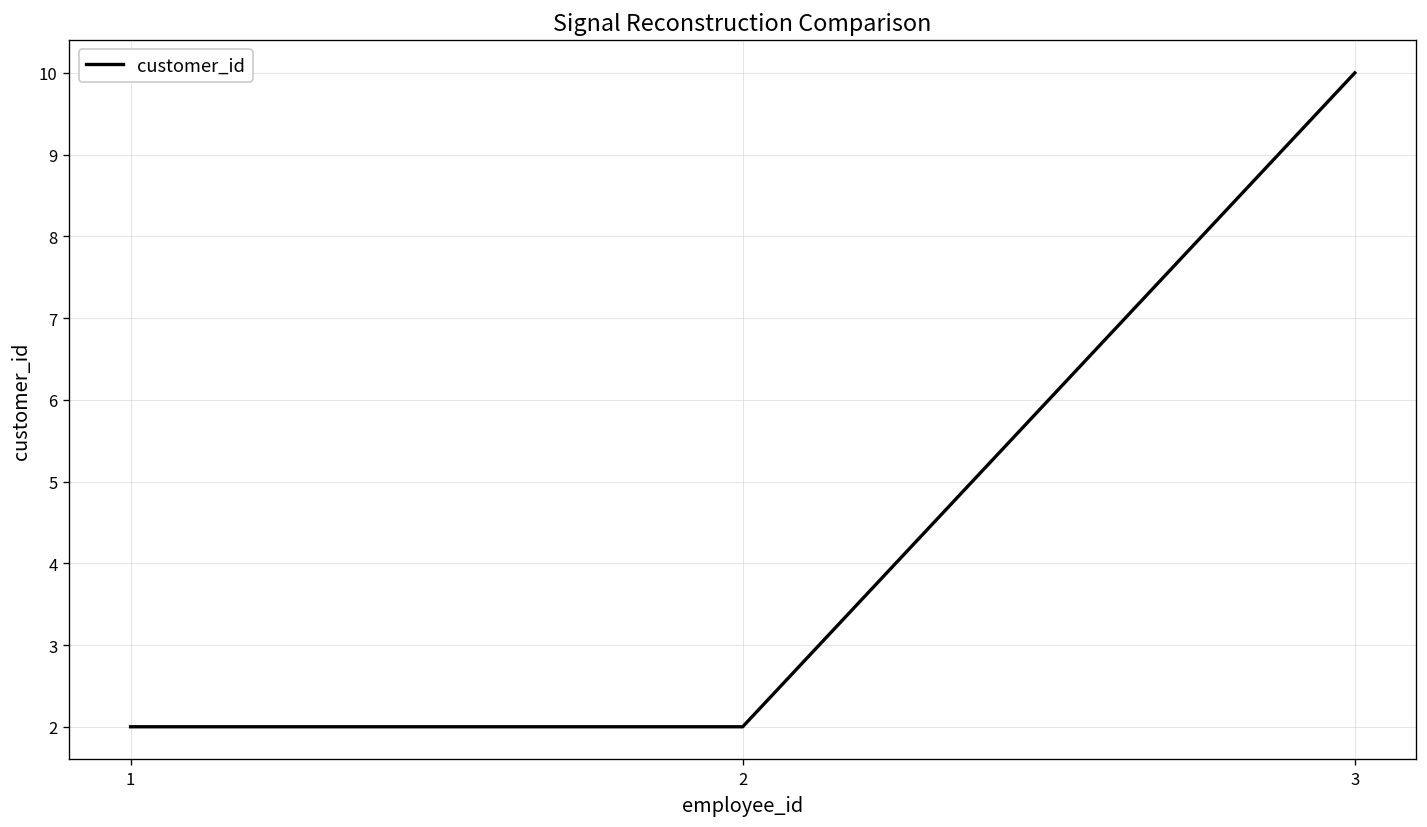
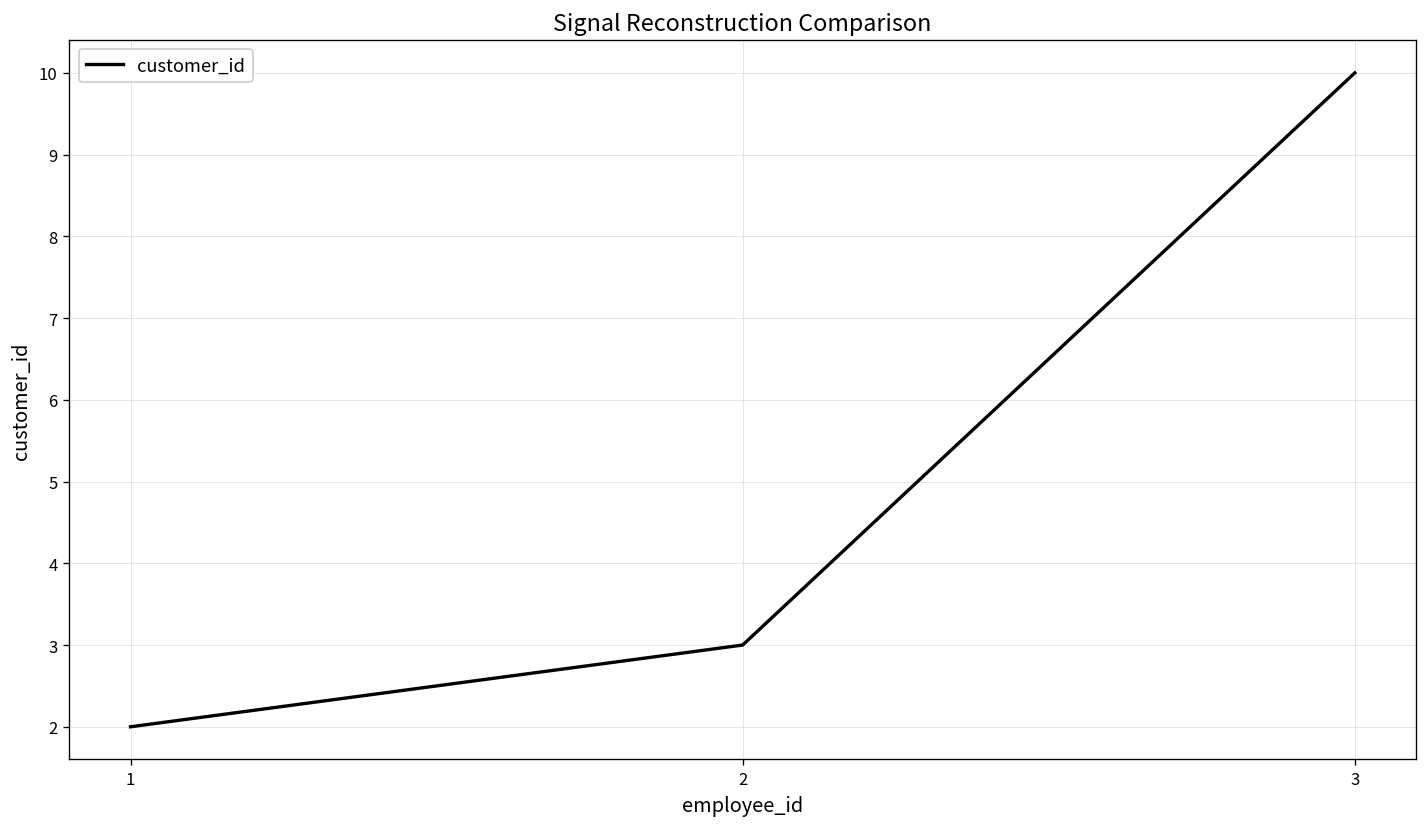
2: 2 -> 3
